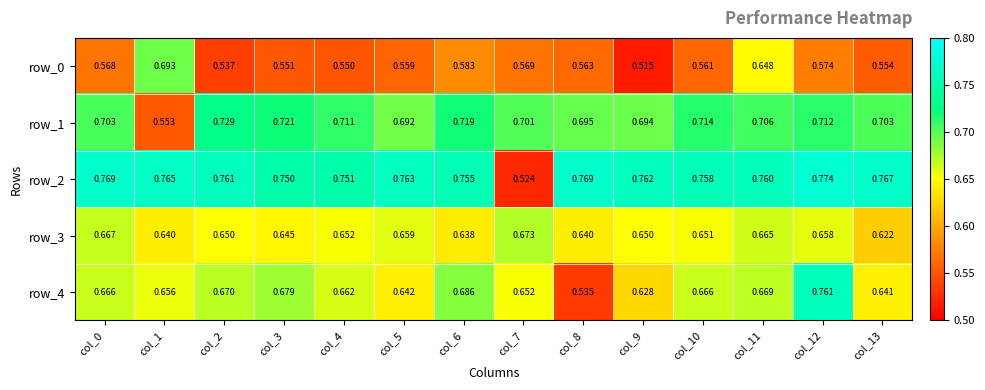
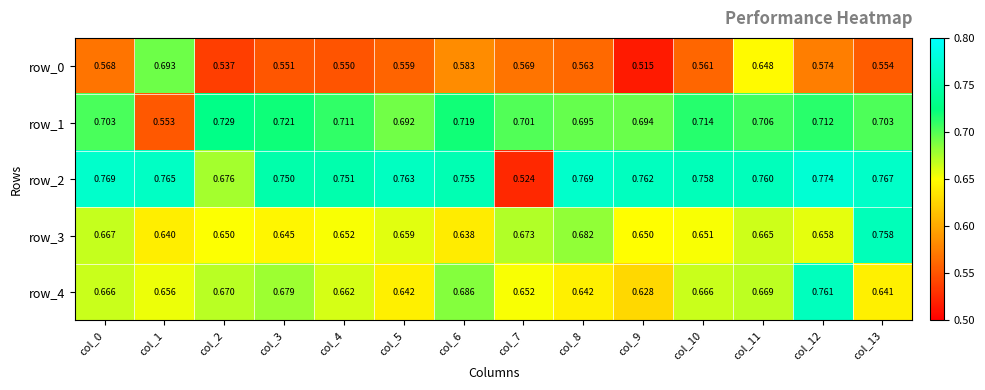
row_2, col_2: 0.761 -> 0.676
row_3, col_8: 0.640 -> 0.682
row_3, col_13: 0.622 -> 0.758
row_4, col_8: 0.535 -> 0.642
